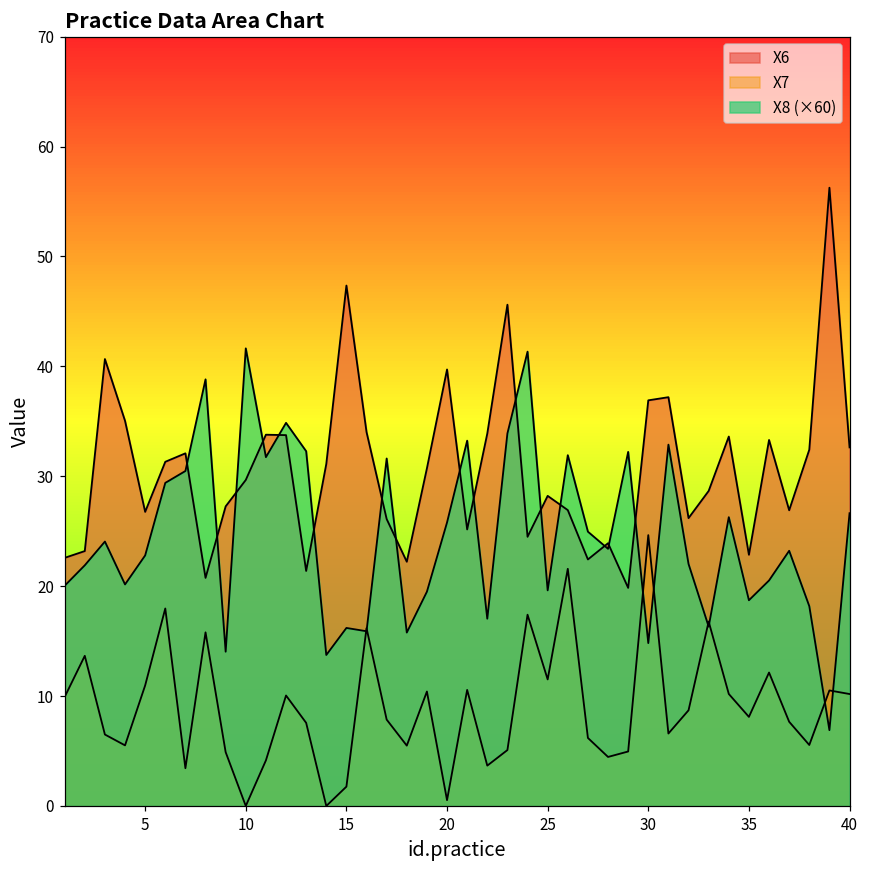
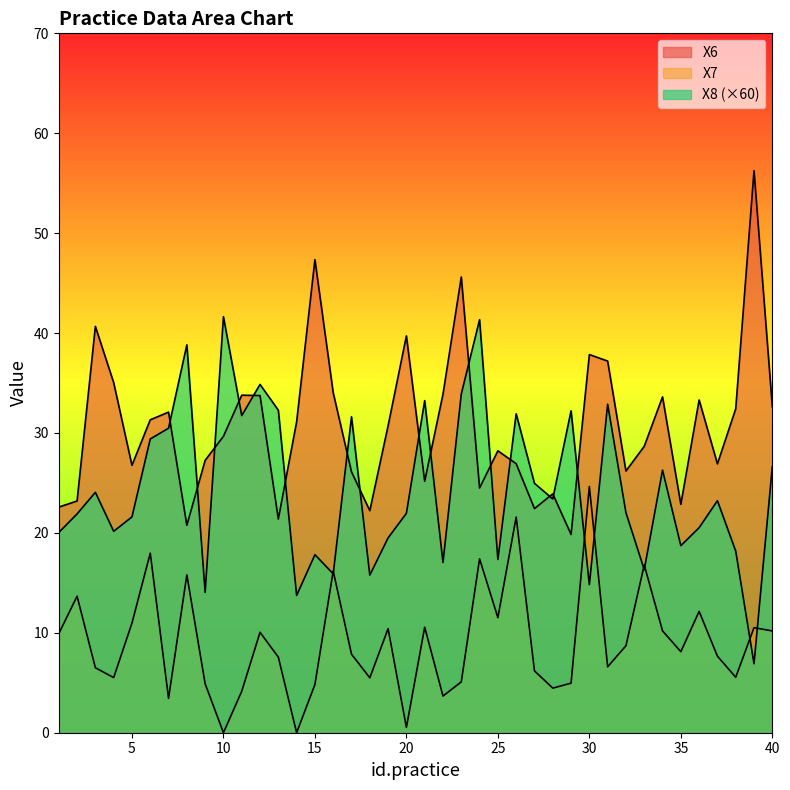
X8 (×60), 5: 23 -> 22
X7, 15: 2 -> 5
X8 (×60), 15: 16 -> 18
X8 (×60), 20: 26 -> 22
X8 (×60), 25: 20 -> 17
X6, 30: 37 -> 38
